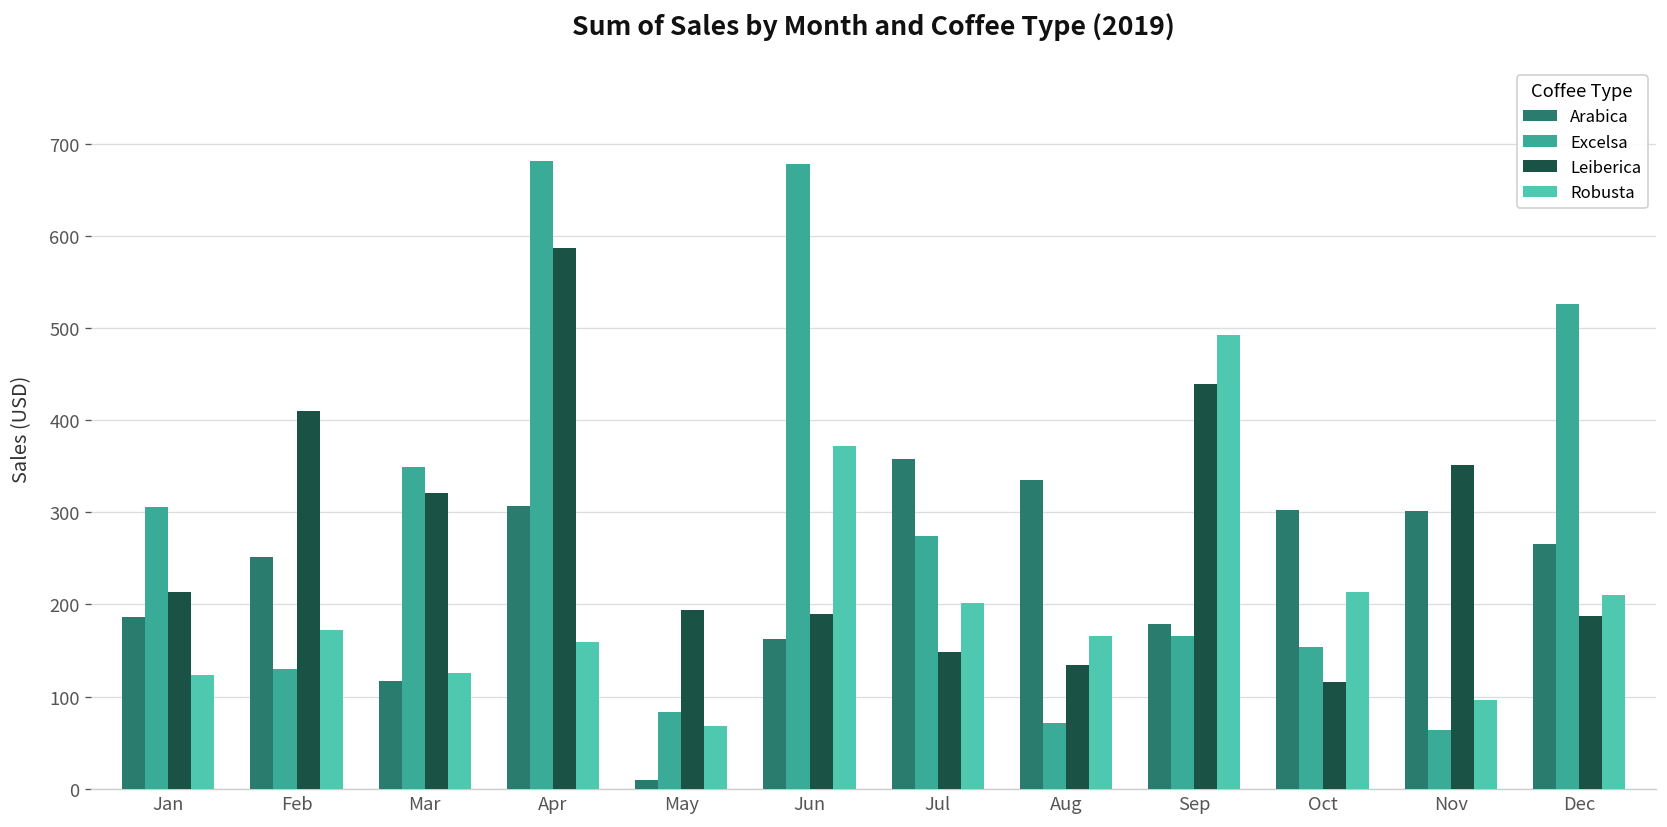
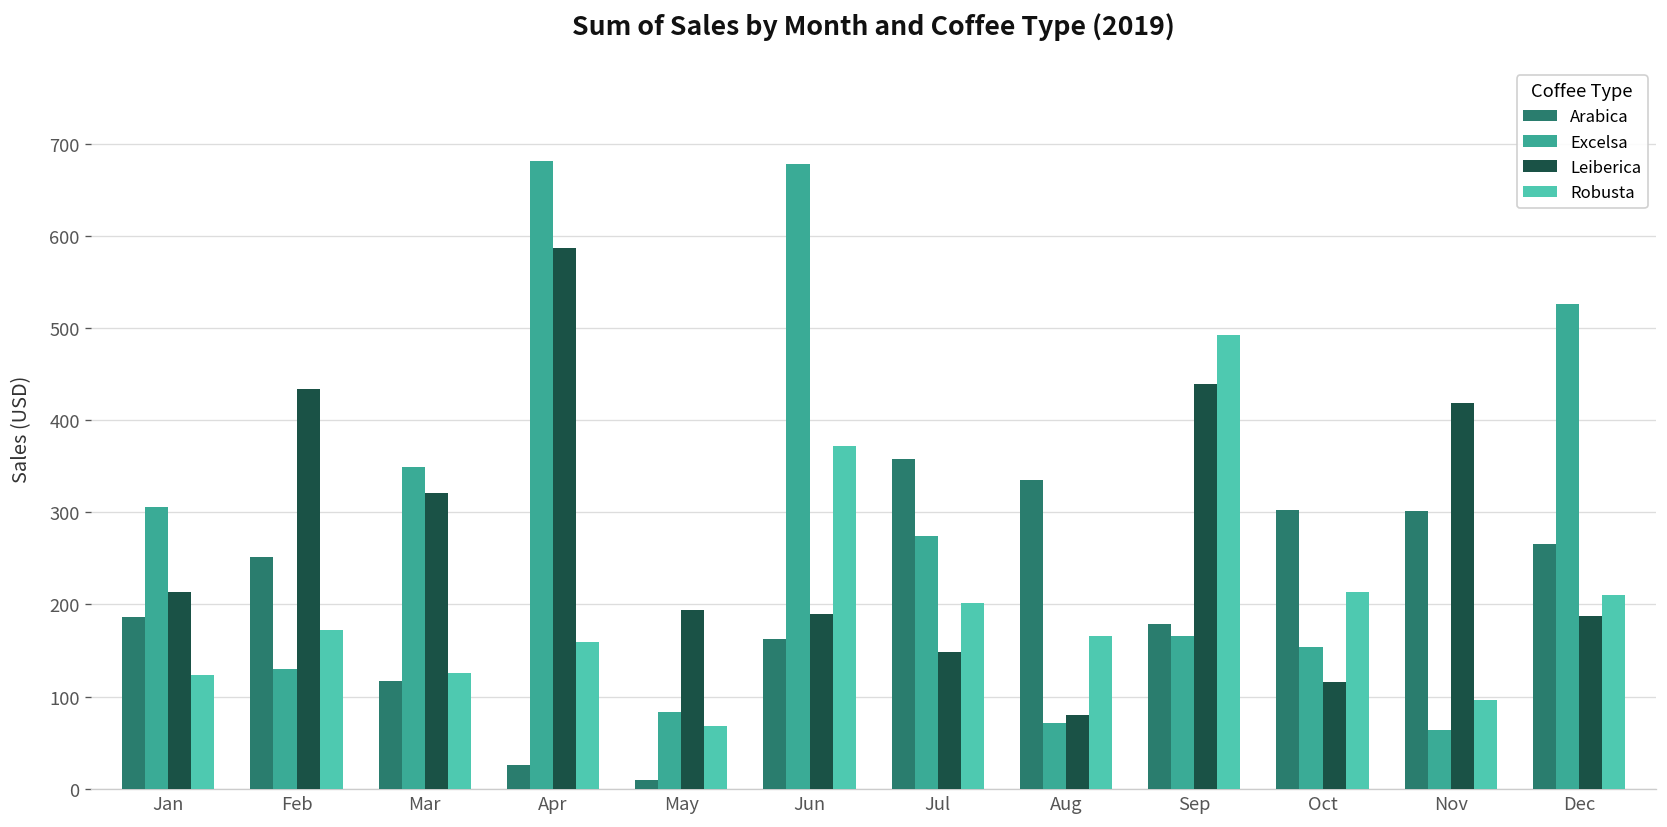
Leiberica, Feb: 410 -> 430
Arabica, Apr: 310 -> 30
Leiberica, Aug: 130 -> 80
Leiberica, Nov: 350 -> 420
